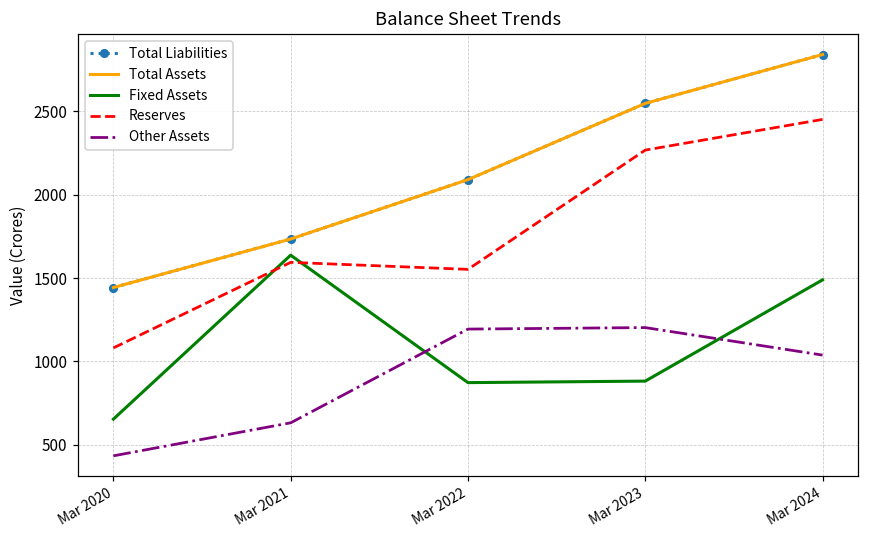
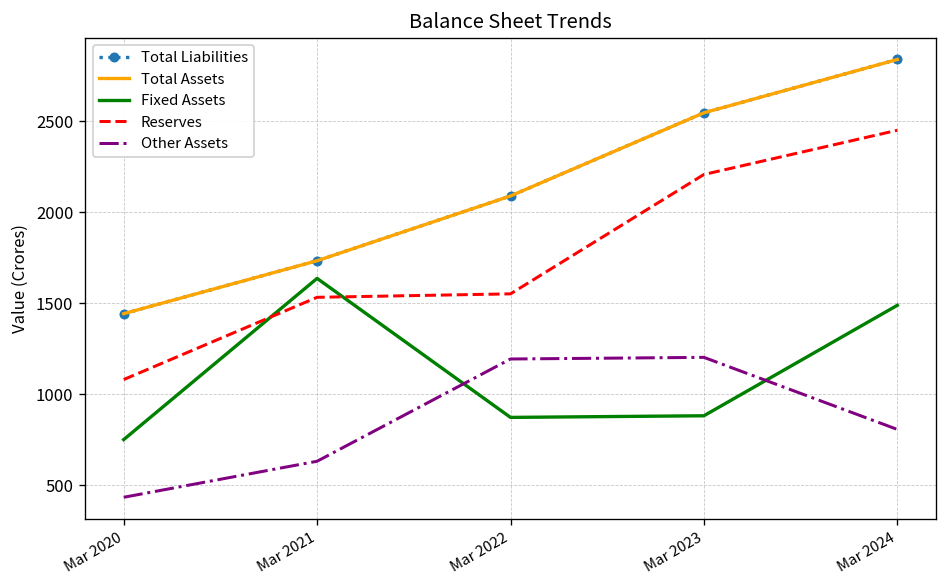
Fixed Assets, Mar 2020: 650 -> 750
Reserves, Mar 2021: 1590 -> 1530
Reserves, Mar 2023: 2270 -> 2210
Other Assets, Mar 2024: 1040 -> 810
